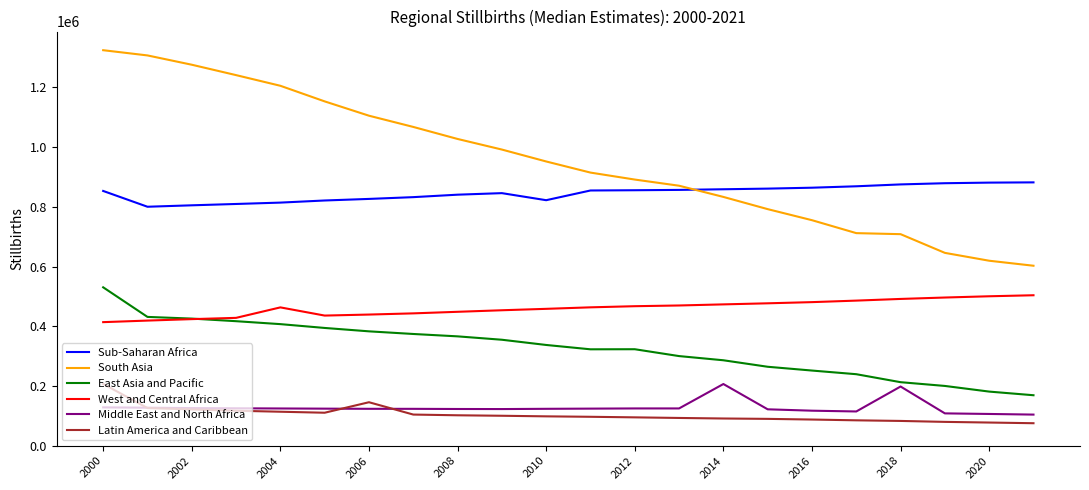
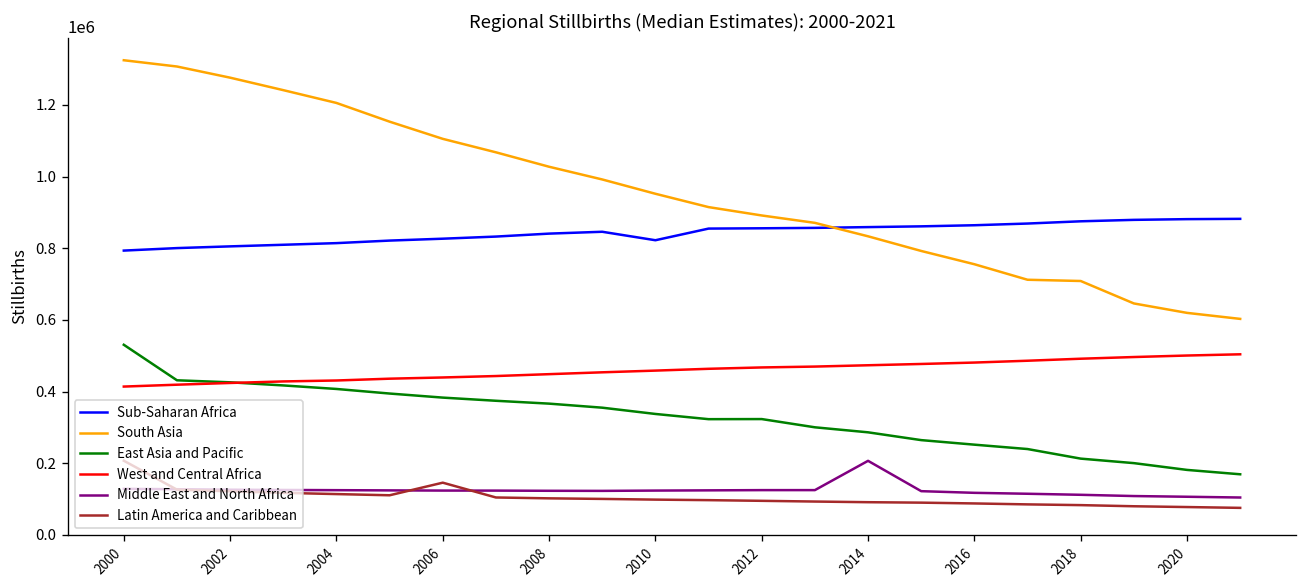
Sub-Saharan Africa, 2000: 850000 -> 790000
West and Central Africa, 2004: 460000 -> 430000
Middle East and North Africa, 2018: 200000 -> 110000
